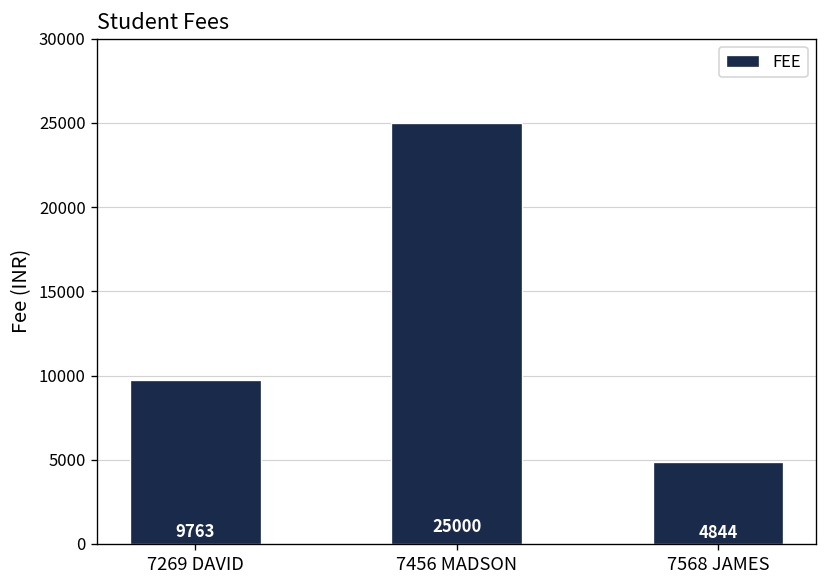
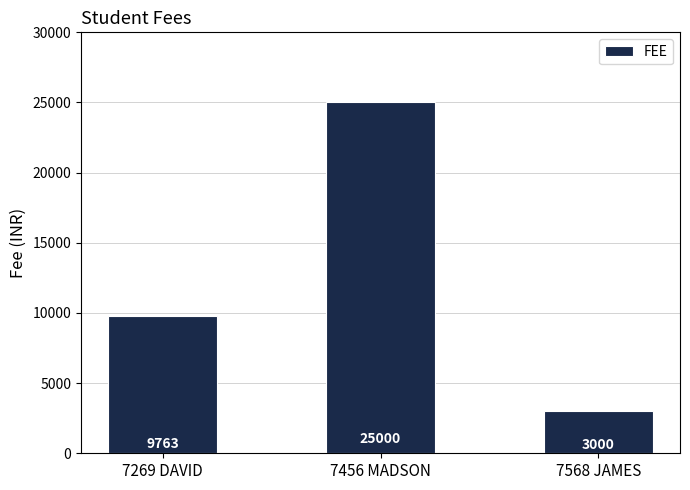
7568 JAMES: 4844 -> 3000
